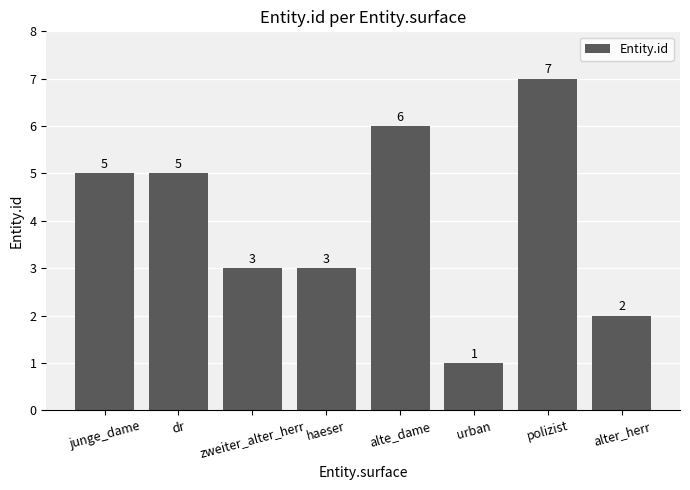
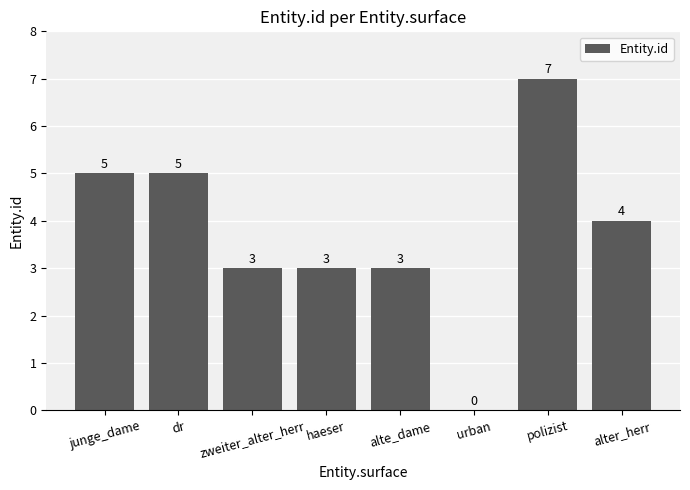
alte_dame: 6 -> 3
urban: 1 -> 0
alter_herr: 2 -> 4
